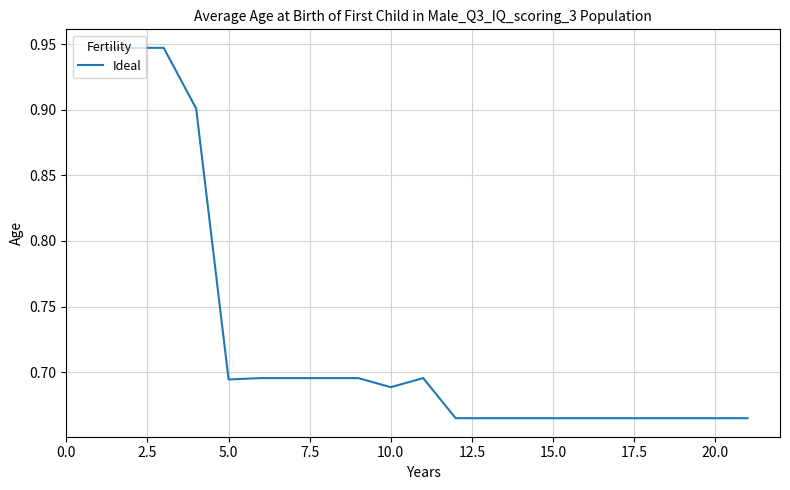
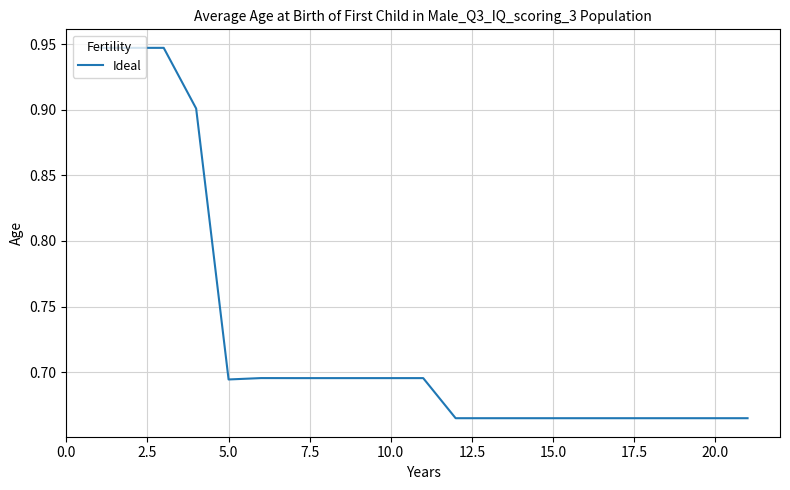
10.0: 0.689 -> 0.695
